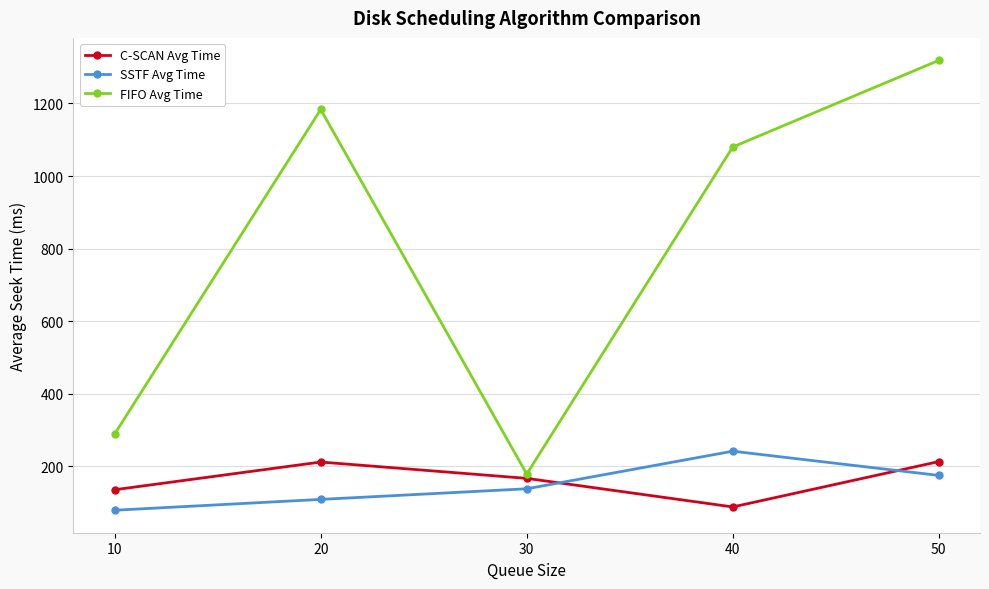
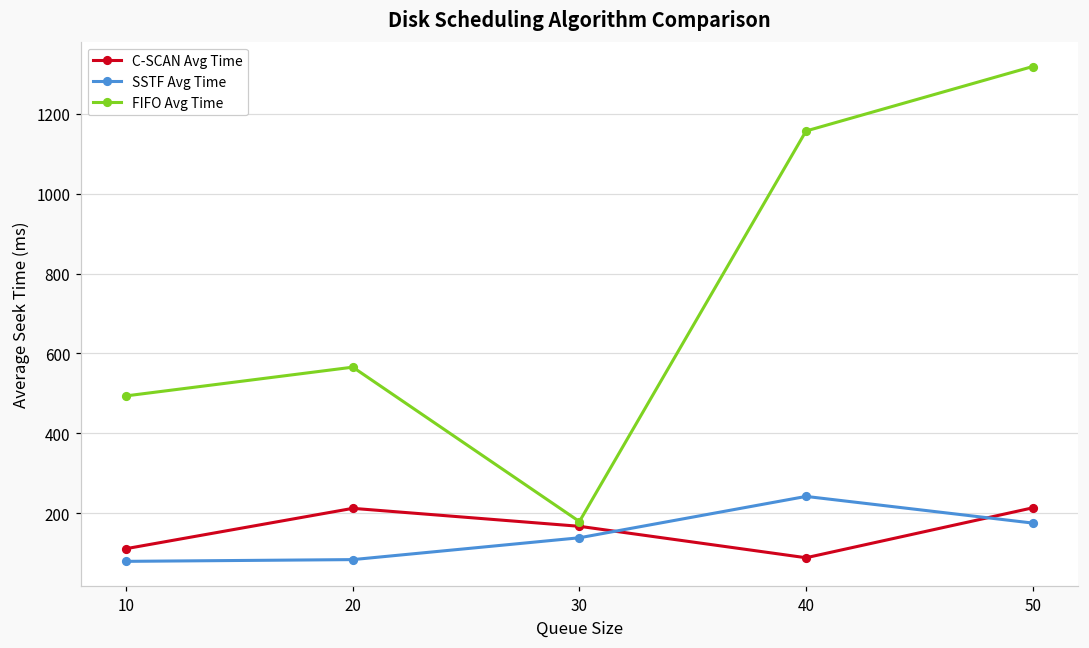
C-SCAN Avg Time, 10: 140 -> 110
FIFO Avg Time, 10: 290 -> 490
SSTF Avg Time, 20: 110 -> 80
FIFO Avg Time, 20: 1180 -> 570
FIFO Avg Time, 40: 1080 -> 1160
